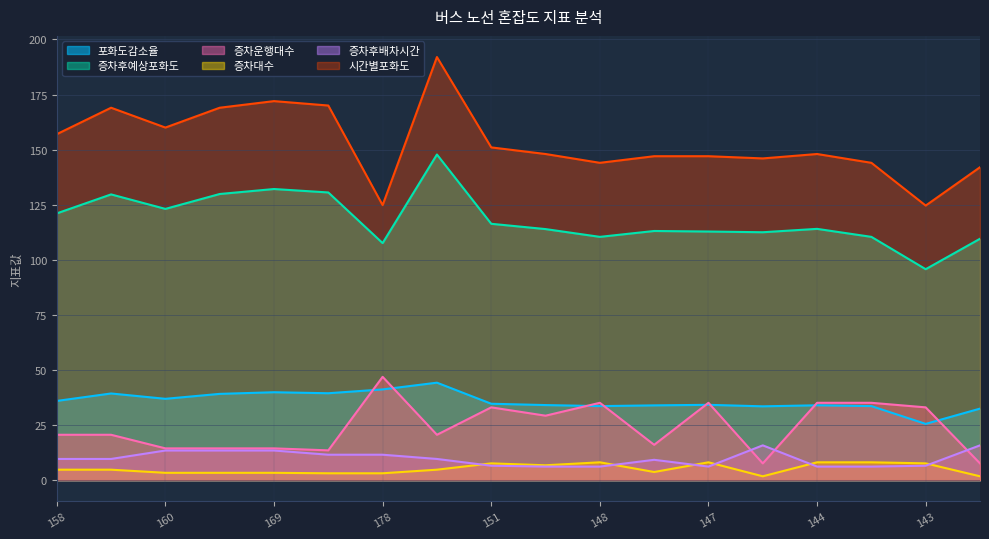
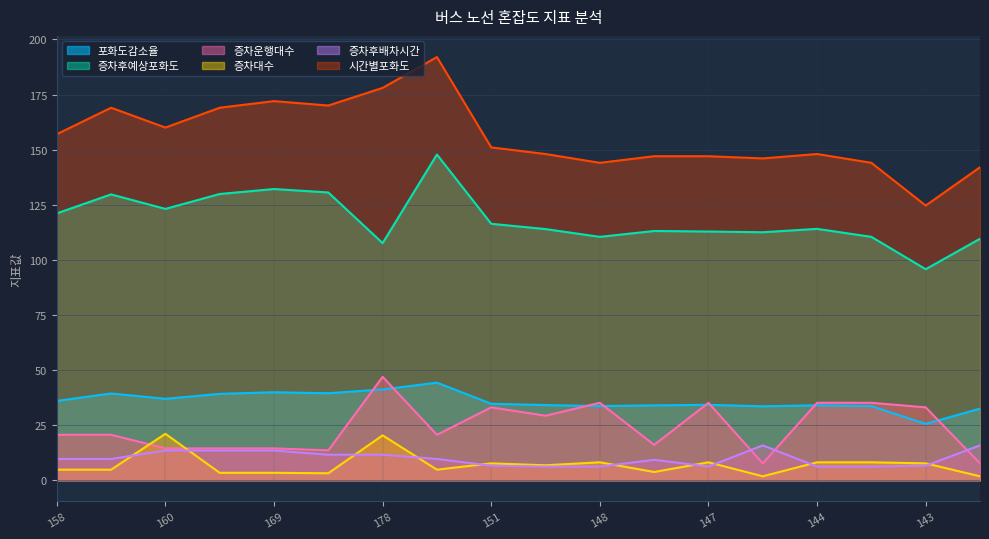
증차대수, 160: 3 -> 21
증차대수, 178: 3 -> 20
시간별포화도, 178: 125 -> 178
